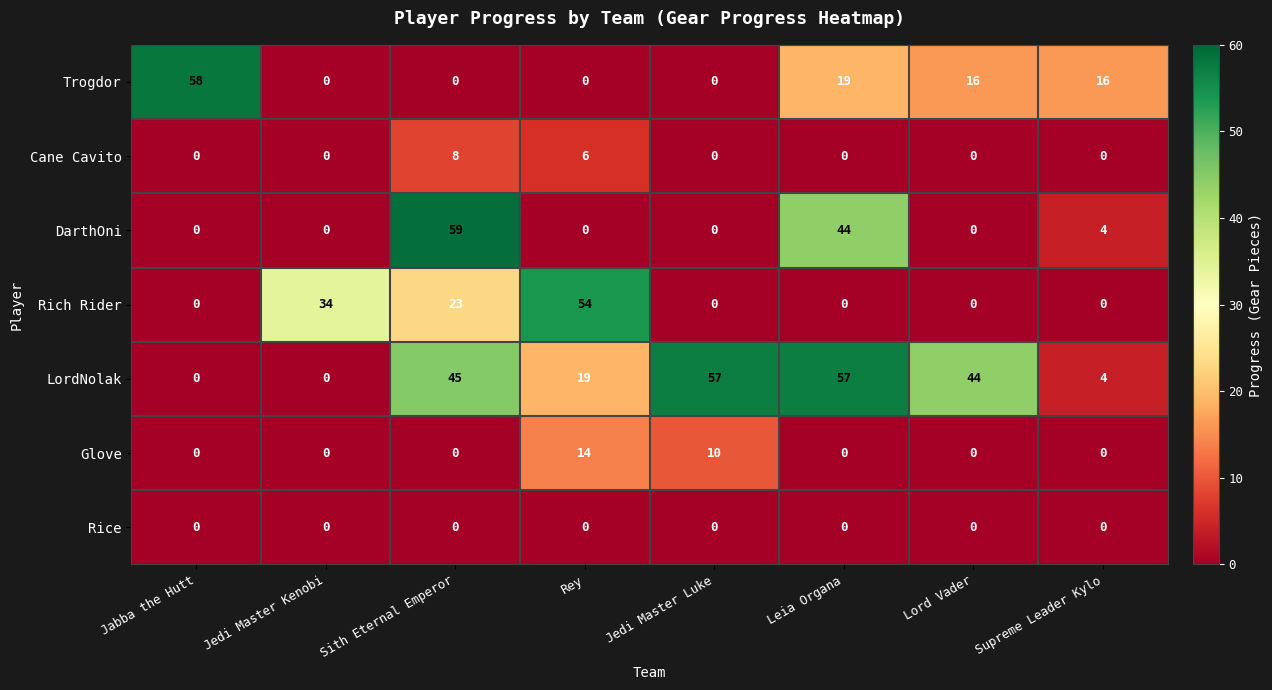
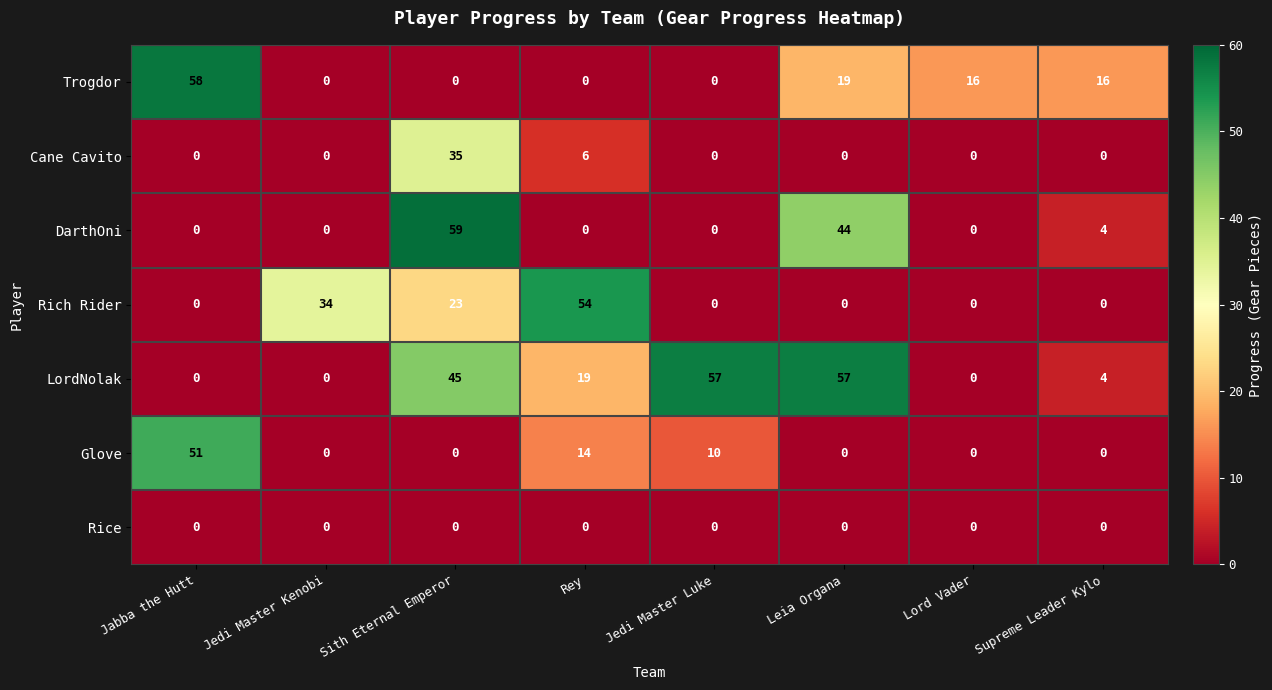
Cane Cavito, Sith Eternal Emperor: 8 -> 35
LordNolak, Lord Vader: 44 -> 0
Glove, Jabba the Hutt: 0 -> 51
